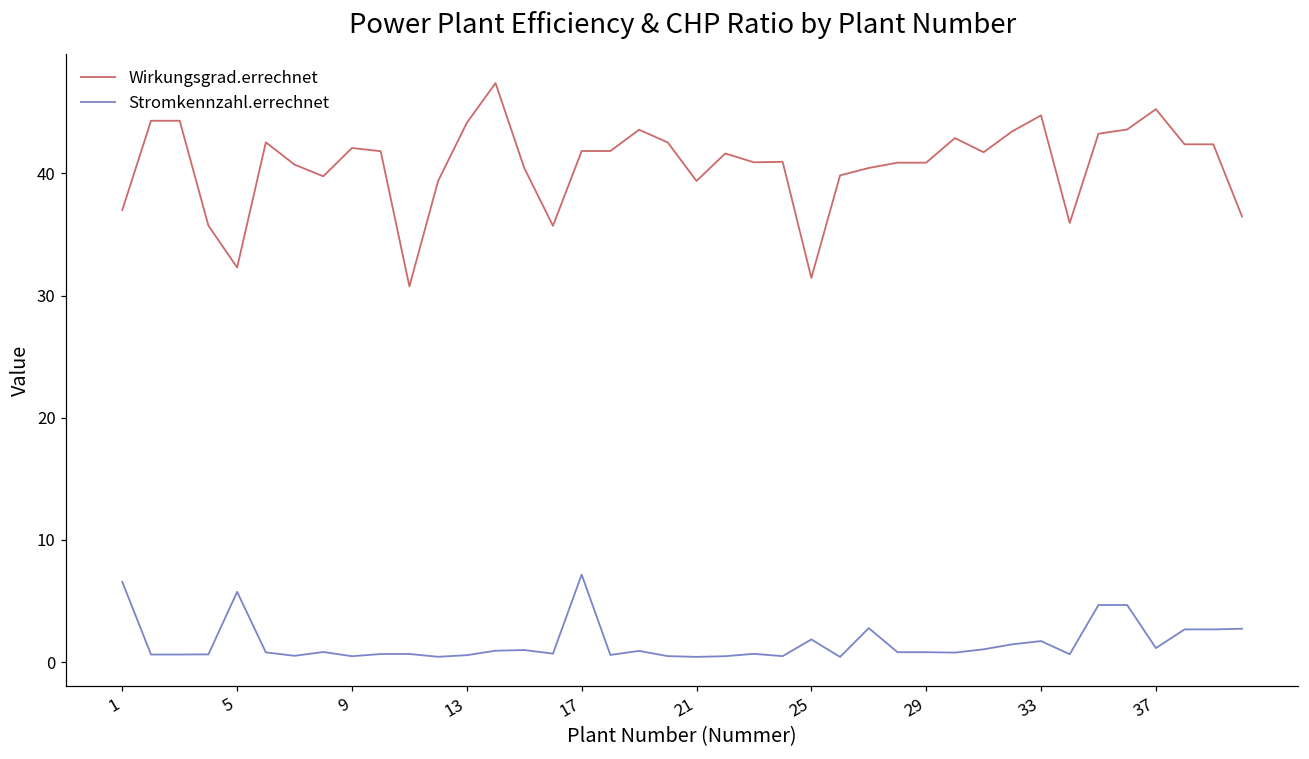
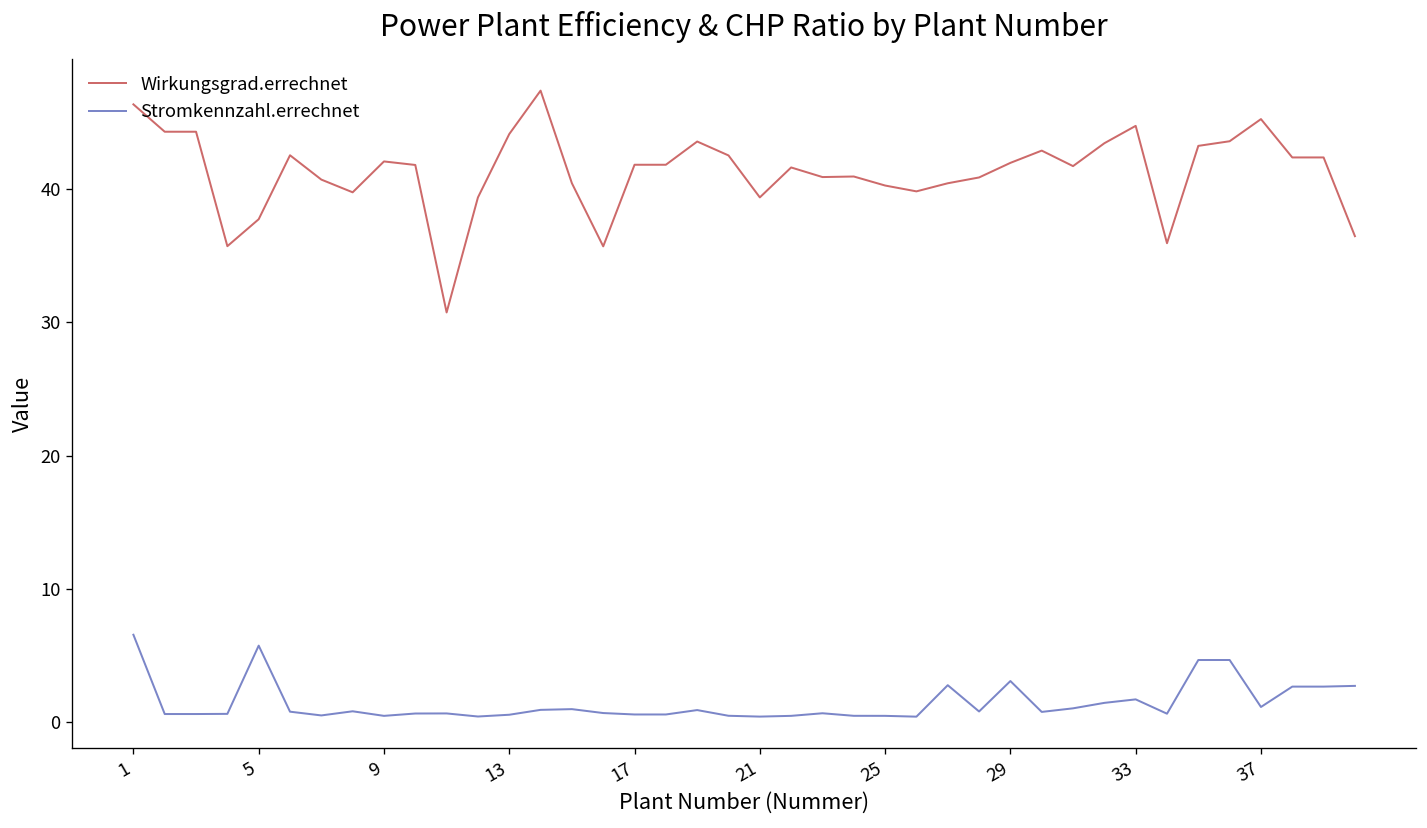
Wirkungsgrad.errechnet, 1: 37.0 -> 46.4
Wirkungsgrad.errechnet, 5: 32.3 -> 37.7
Stromkennzahl.errechnet, 17: 7.2 -> 0.6
Wirkungsgrad.errechnet, 25: 31.4 -> 40.3
Stromkennzahl.errechnet, 25: 1.9 -> 0.5
Wirkungsgrad.errechnet, 29: 40.9 -> 42.0
Stromkennzahl.errechnet, 29: 0.8 -> 3.1
